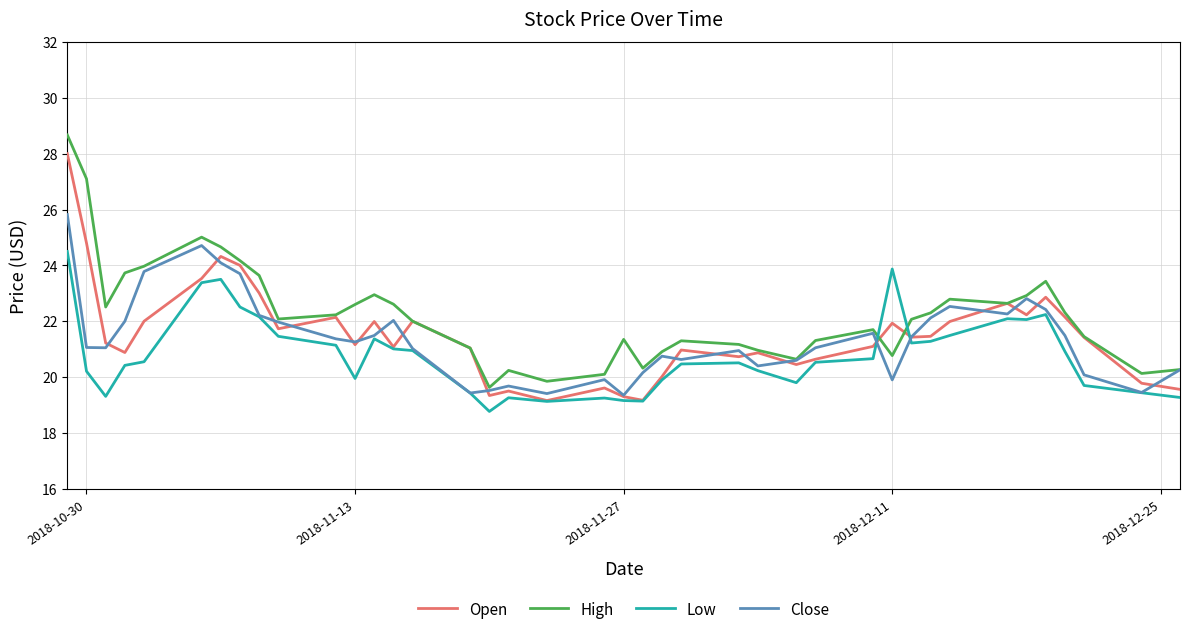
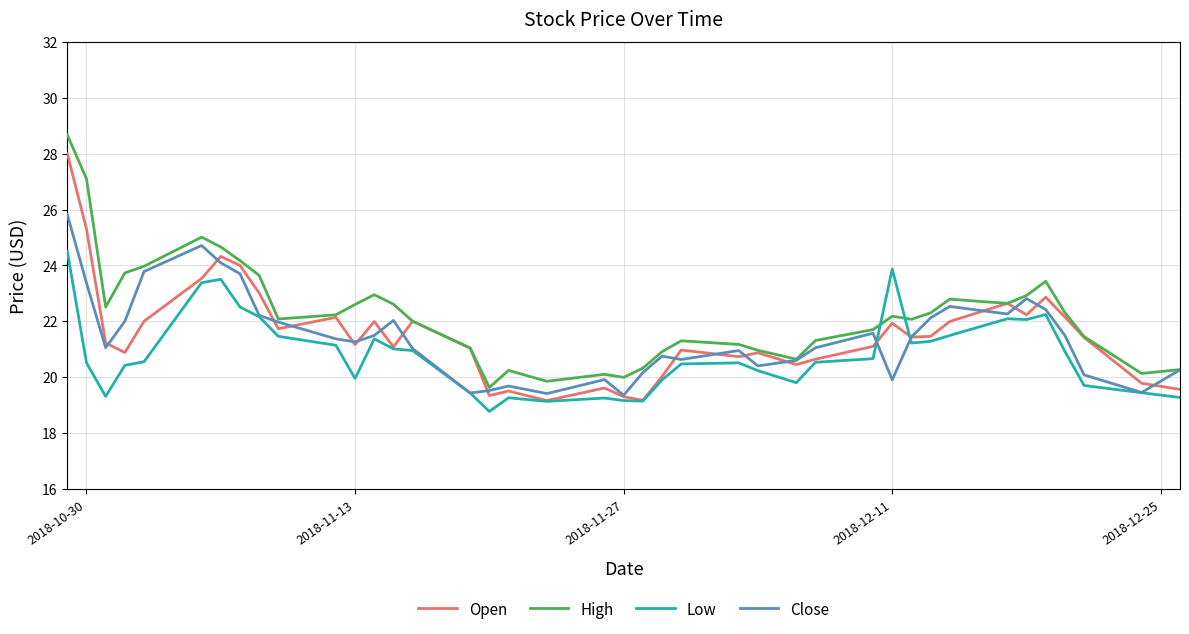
Open, 2018-10-30: 24.8 -> 25.3
Low, 2018-10-30: 20.2 -> 20.5
Close, 2018-10-30: 21.1 -> 23.4
High, 2018-11-27: 21.4 -> 20.0
High, 2018-12-11: 20.8 -> 22.2
